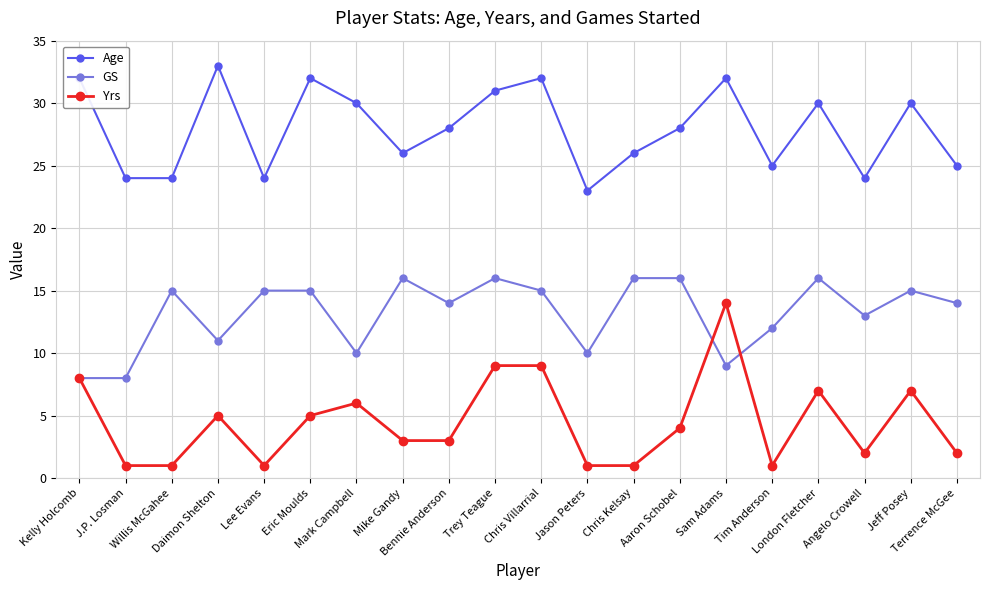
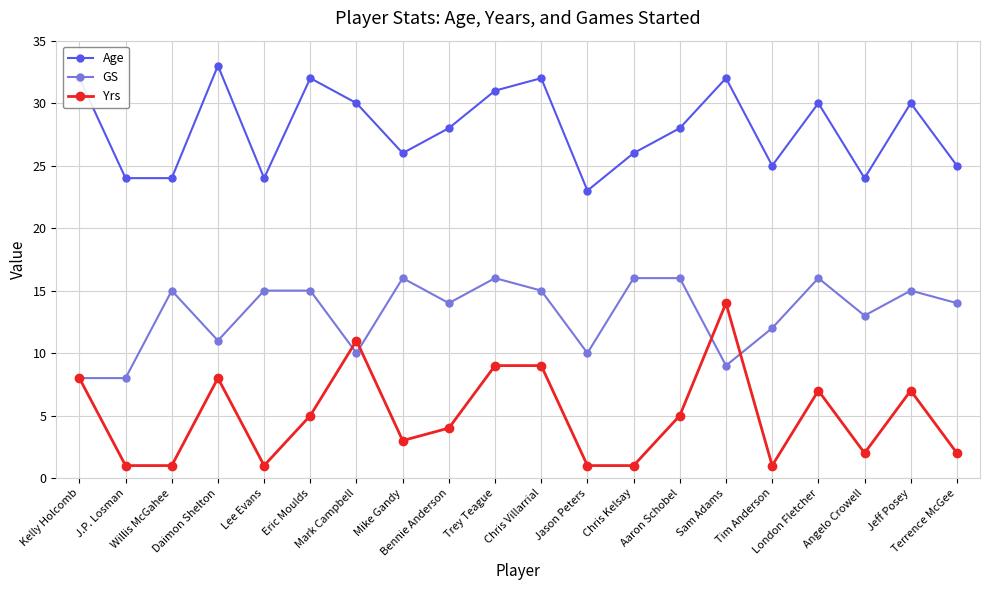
Yrs, Daimon Shelton: 5 -> 8
Yrs, Mark Campbell: 6 -> 11
Yrs, Bennie Anderson: 3 -> 4
Yrs, Aaron Schobel: 4 -> 5
